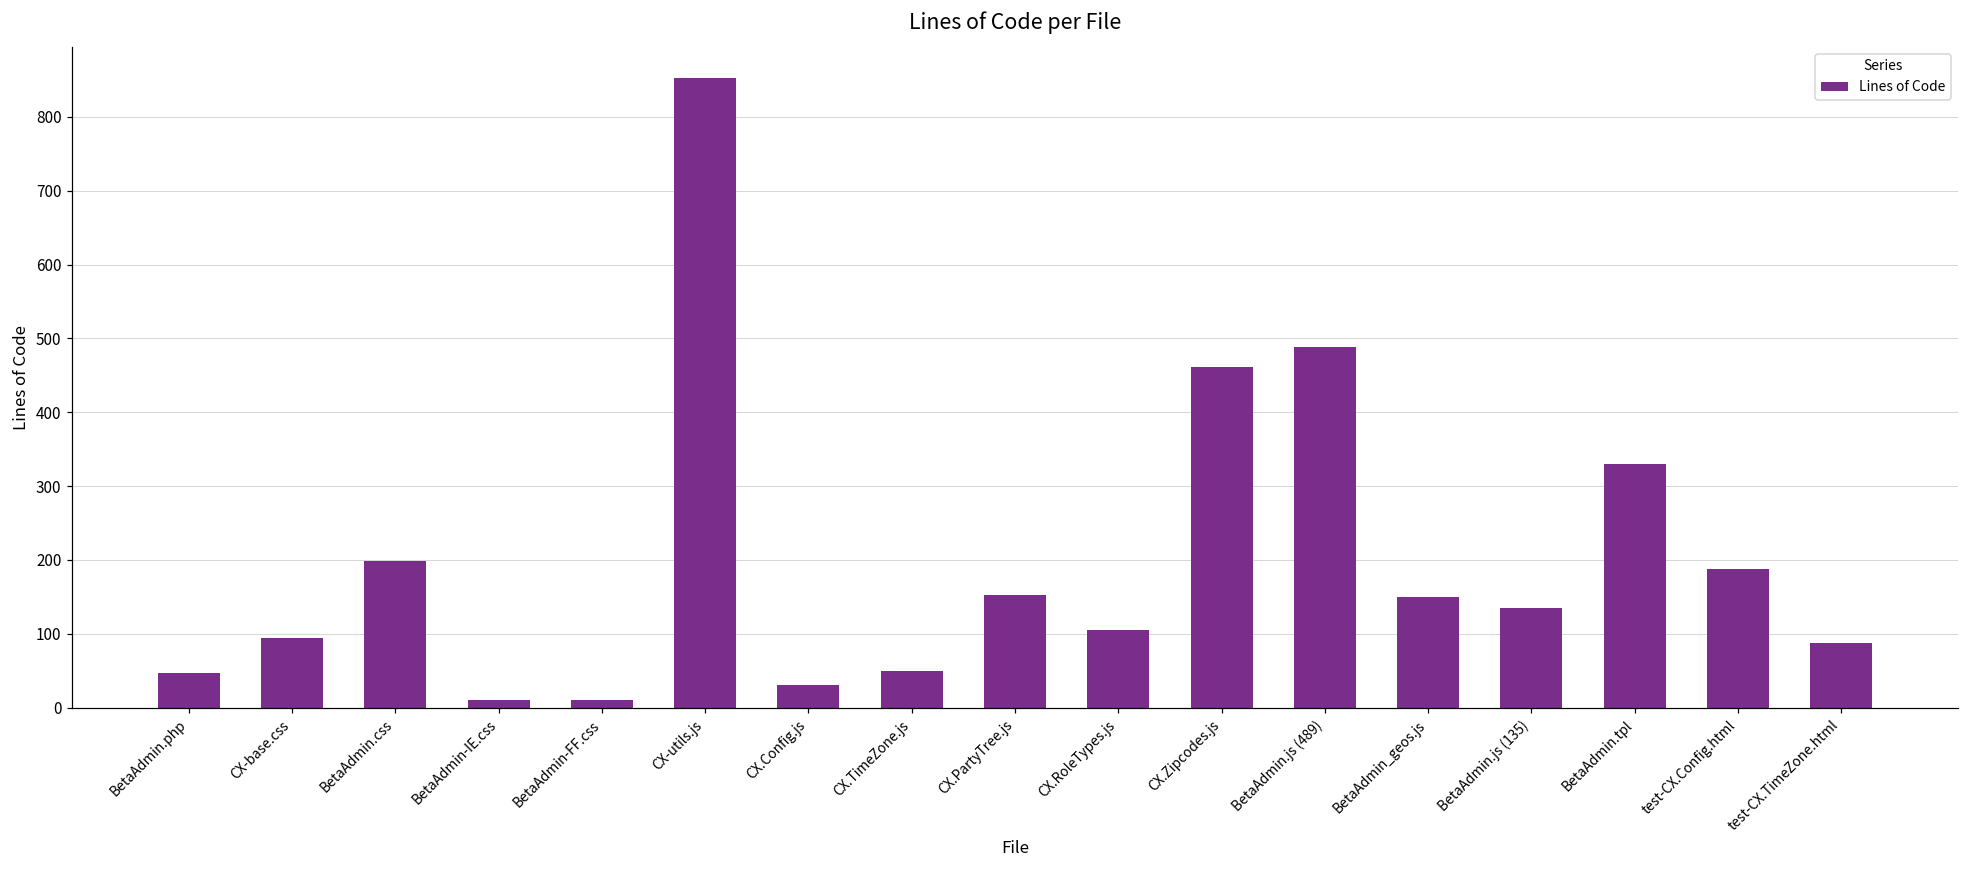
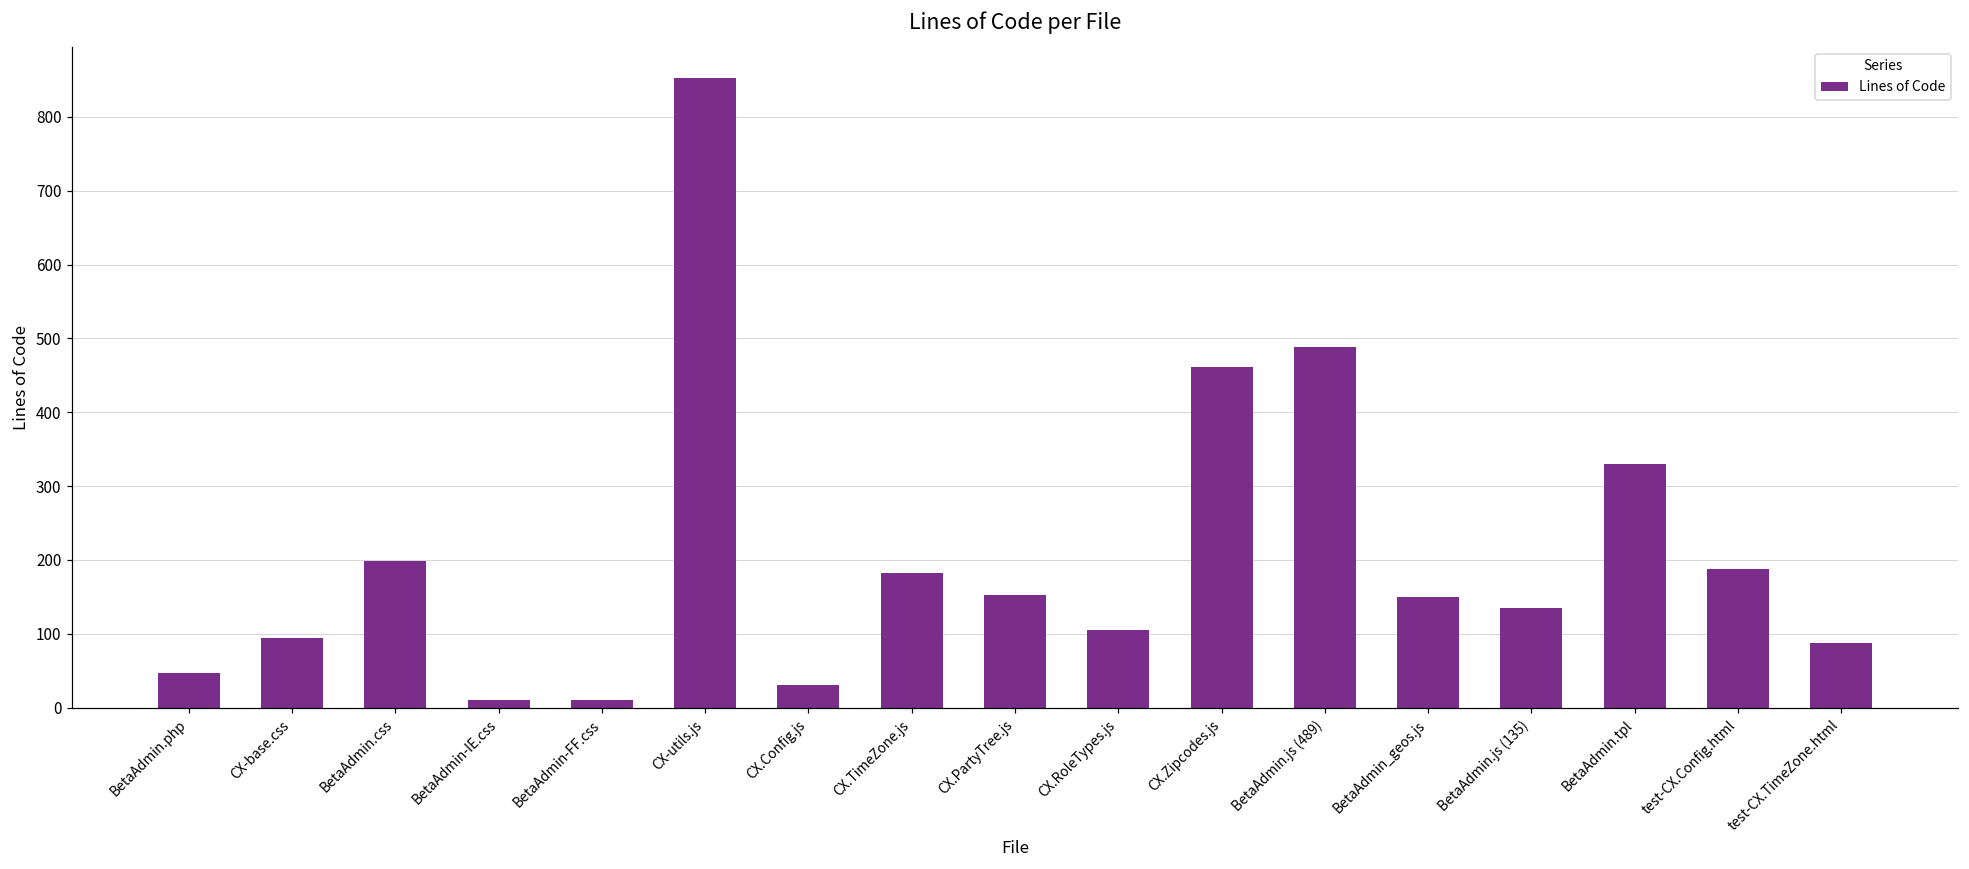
CX.TimeZone.js: 50 -> 180
